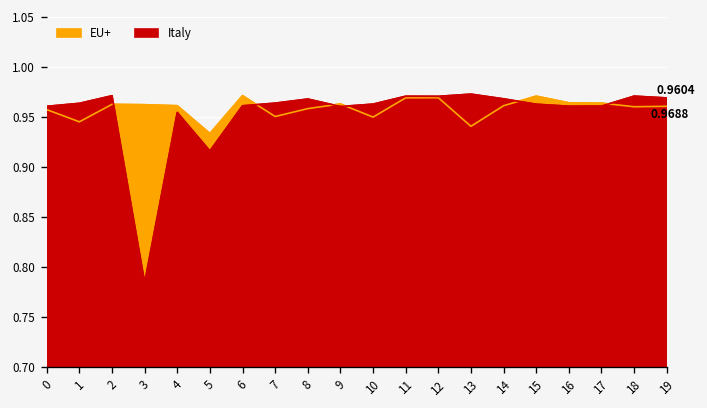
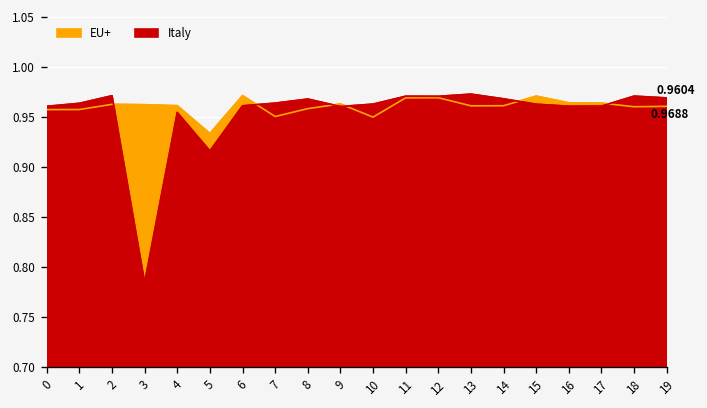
EU+, 1: 0.94 -> 0.96
EU+, 13: 0.94 -> 0.96
